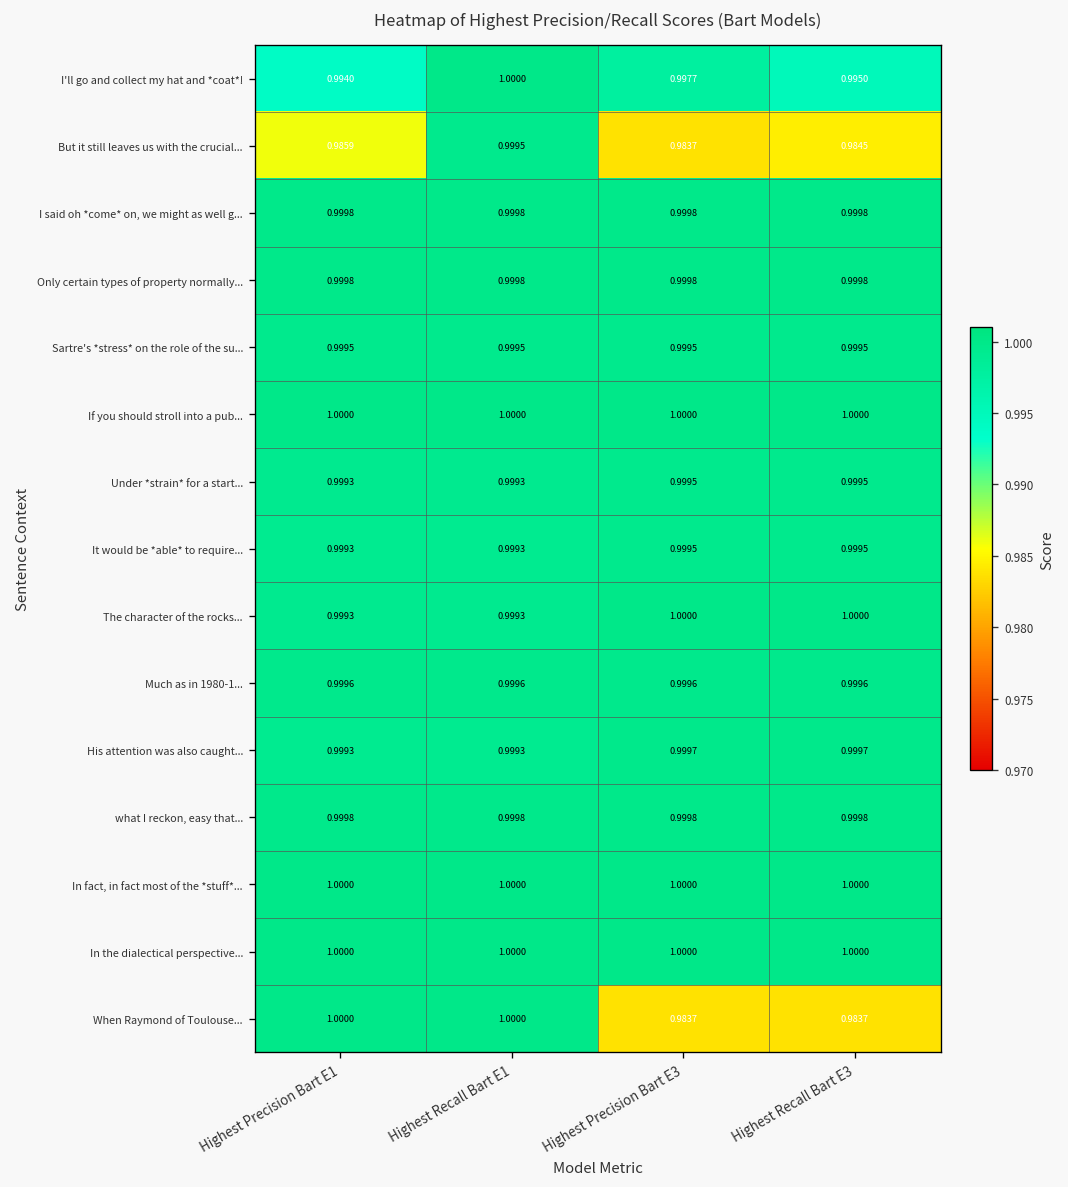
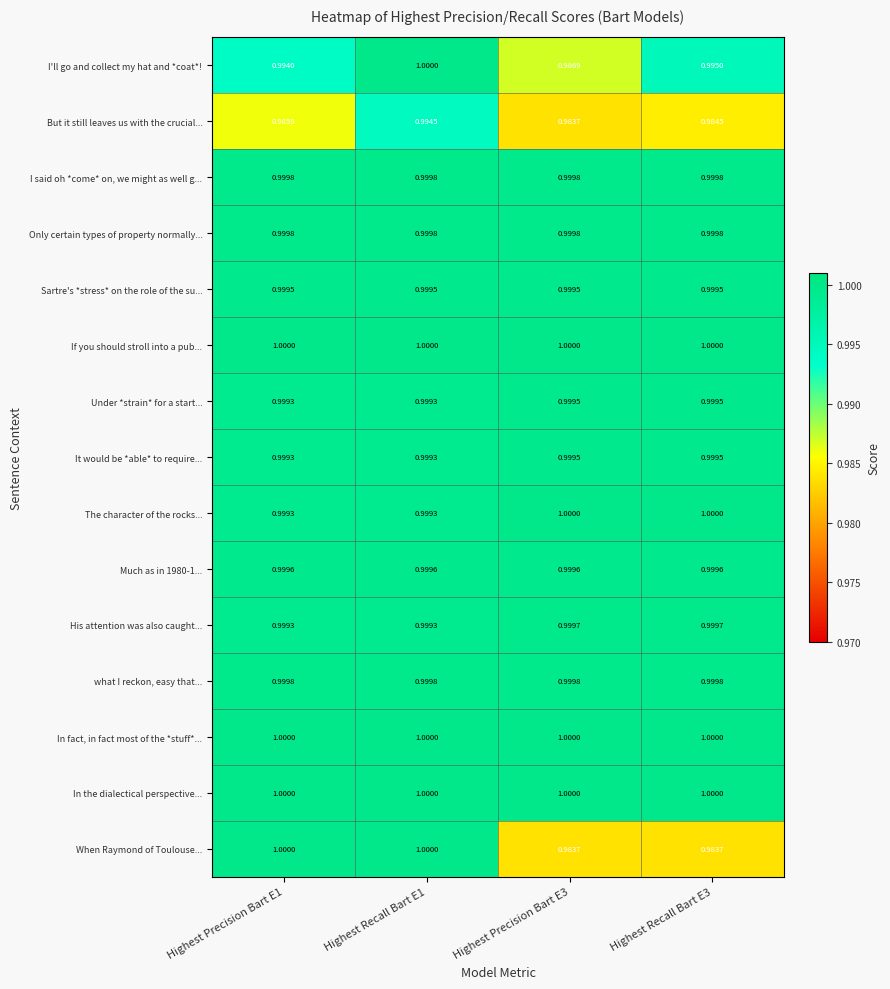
I'll go and collect my hat and *coat*!, Highest Precision Bart E3: 0.9977 -> 0.9869
But it still leaves us with the crucial..., Highest Recall Bart E1: 0.9995 -> 0.9945
